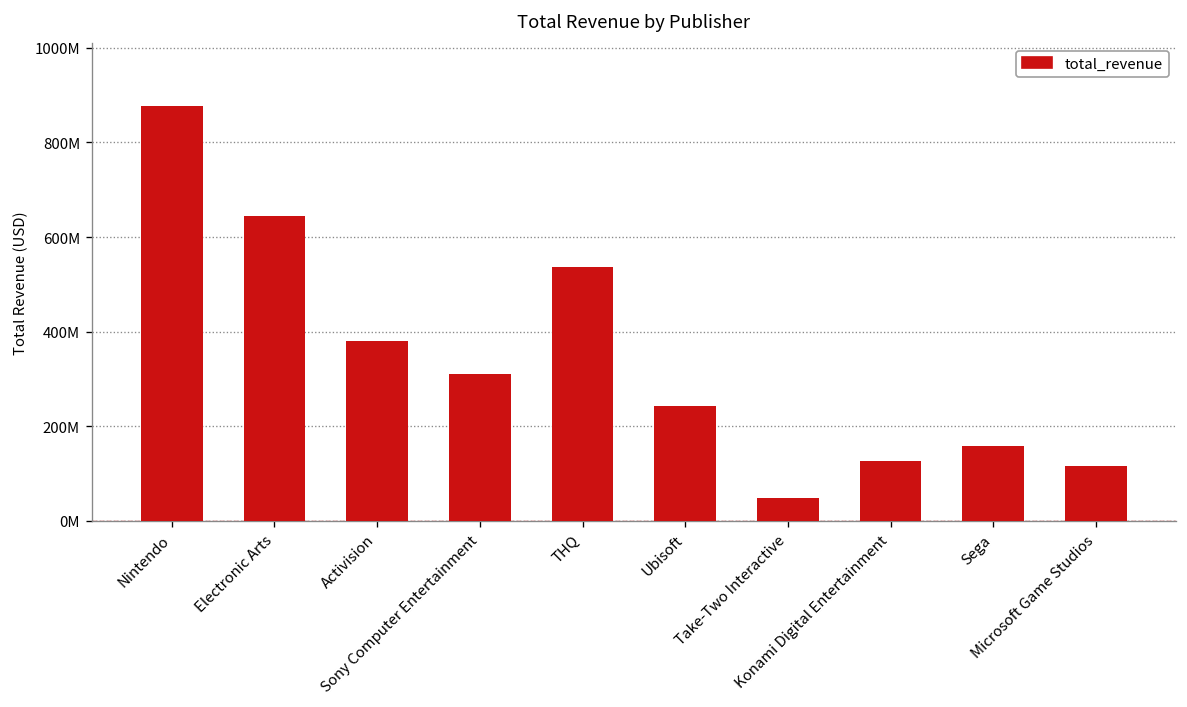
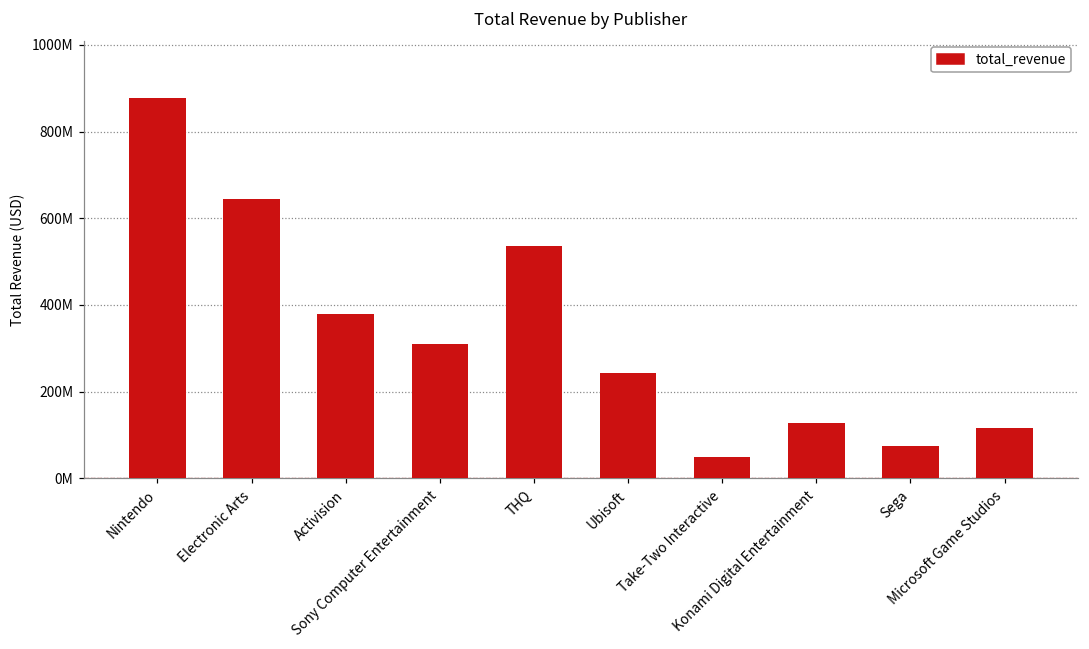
Sega: 160000000 -> 80000000
